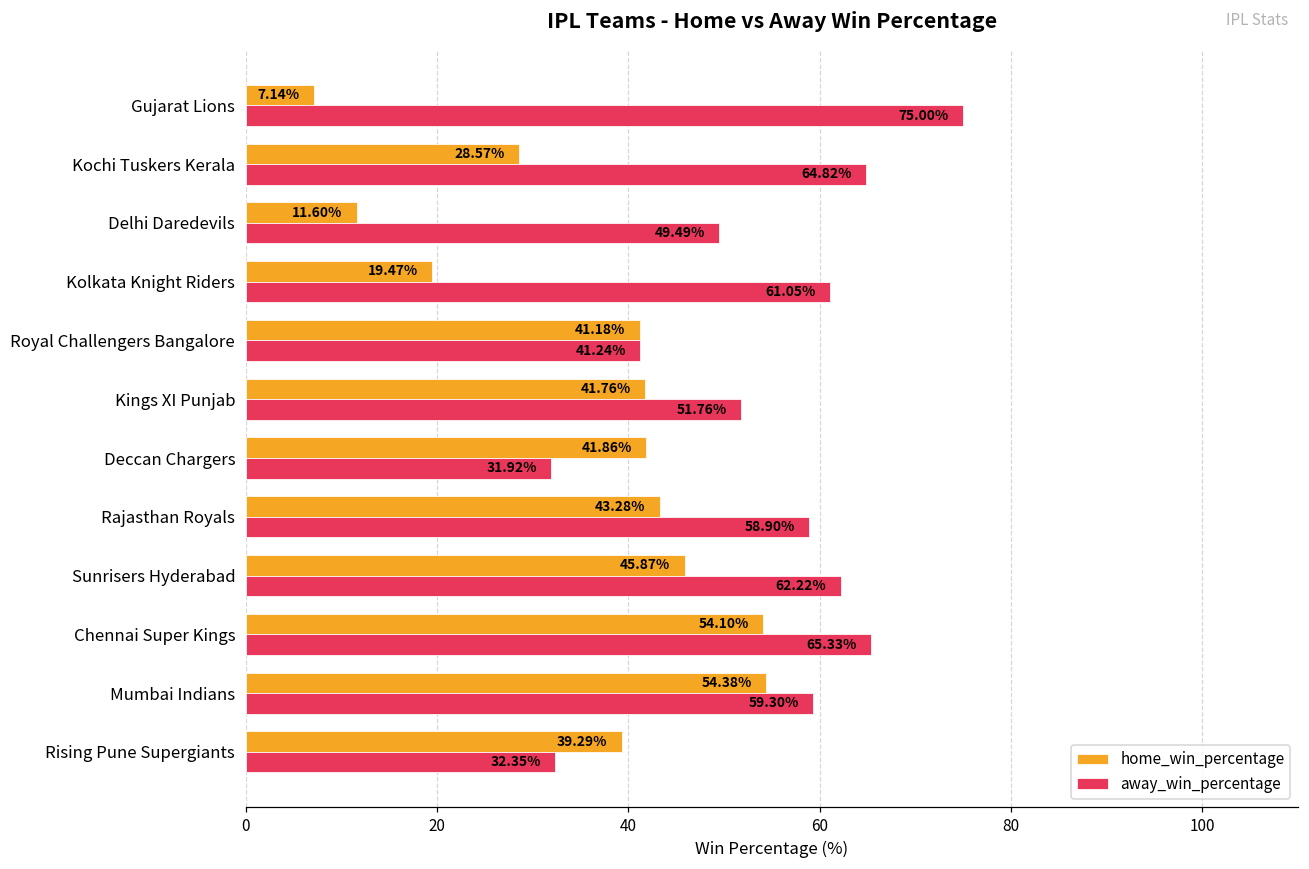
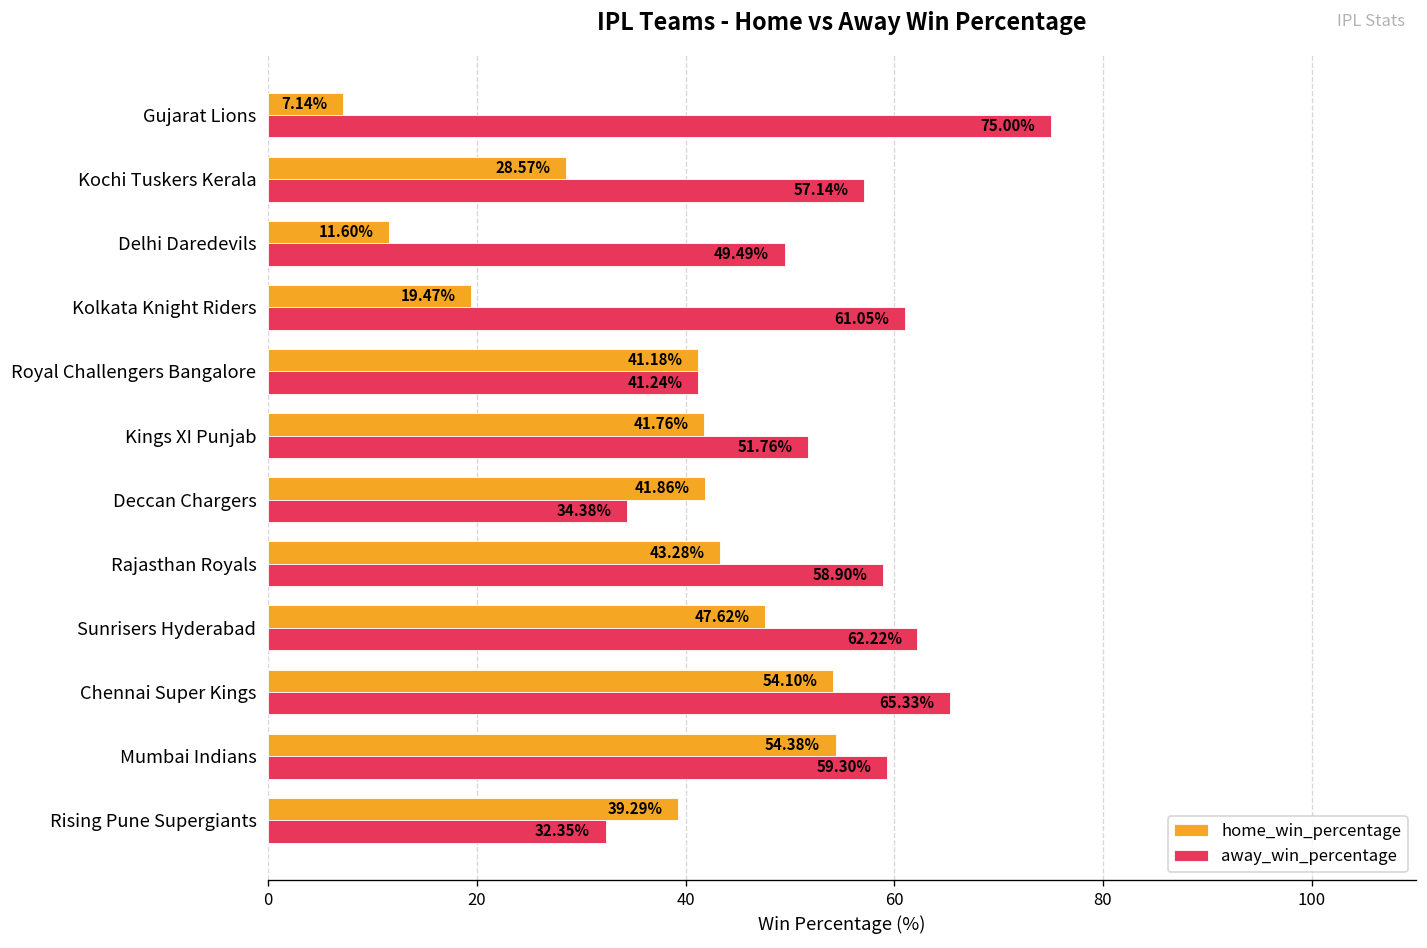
away_win_percentage, Kochi Tuskers Kerala: 64.82% -> 57.14%
away_win_percentage, Deccan Chargers: 31.92% -> 34.38%
home_win_percentage, Sunrisers Hyderabad: 45.87% -> 47.62%
